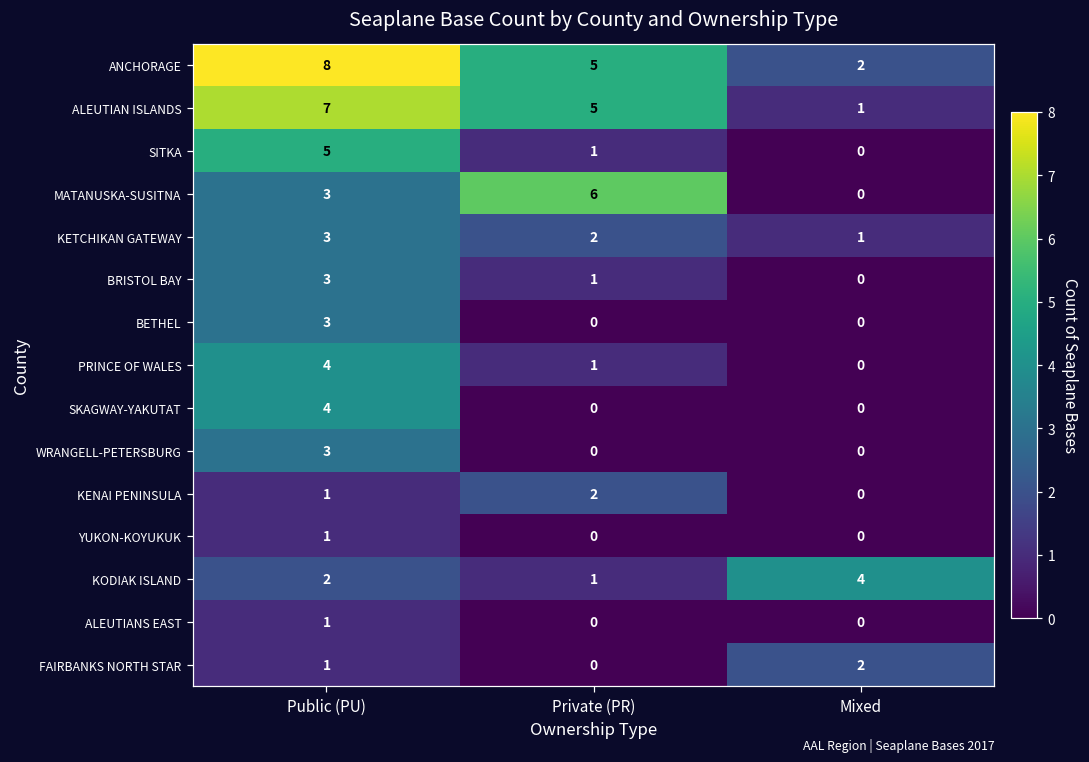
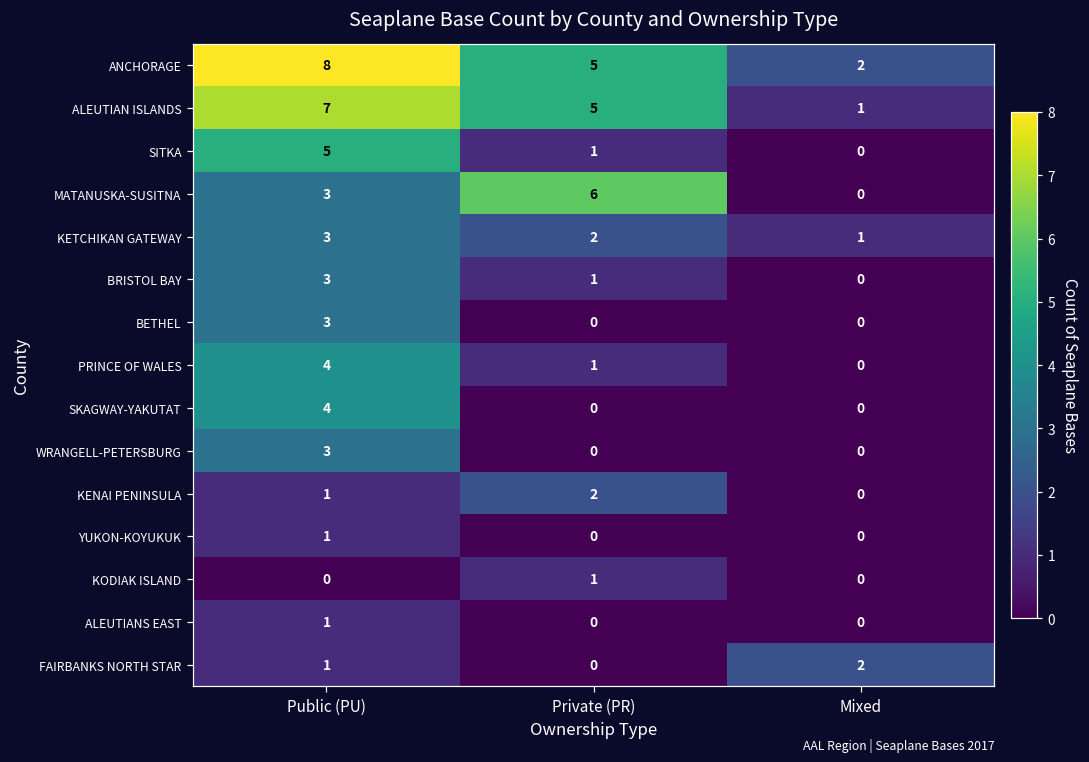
KODIAK ISLAND, Public (PU): 2 -> 0
KODIAK ISLAND, Mixed: 4 -> 0
